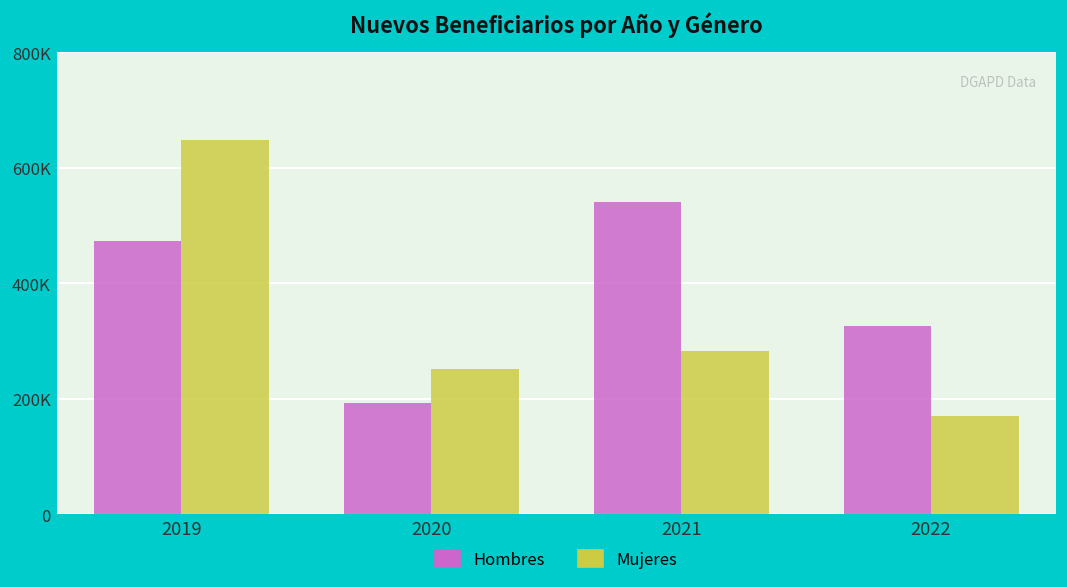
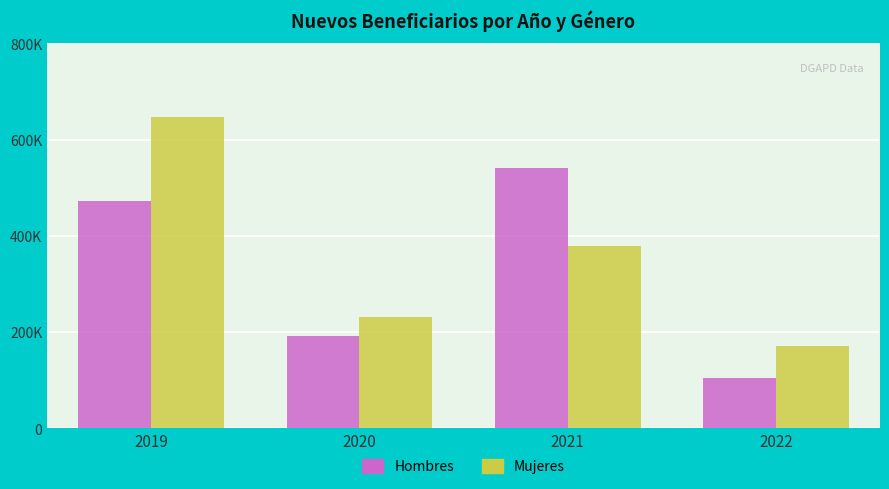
Mujeres, 2020: 250000 -> 230000
Mujeres, 2021: 280000 -> 380000
Hombres, 2022: 330000 -> 100000
